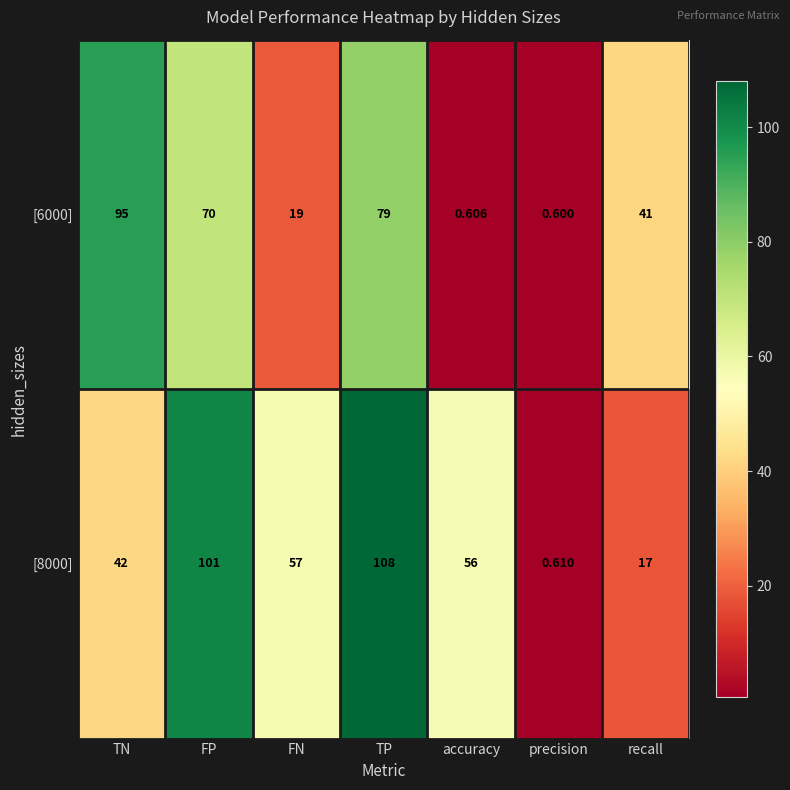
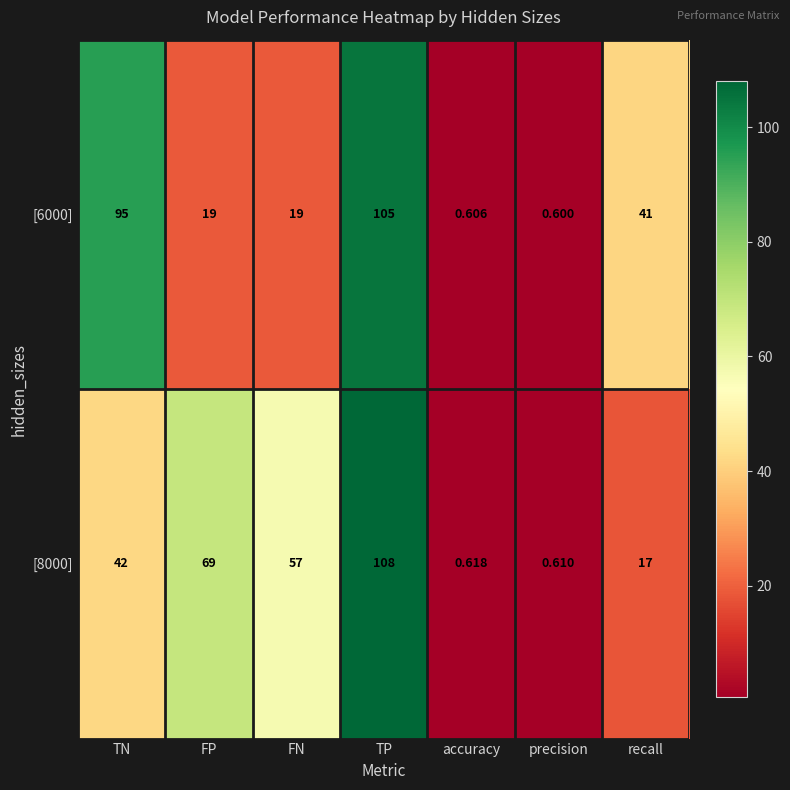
[6000], FP: 70 -> 19
[6000], TP: 79 -> 105
[8000], FP: 101 -> 69
[8000], accuracy: 56 -> 0.618
